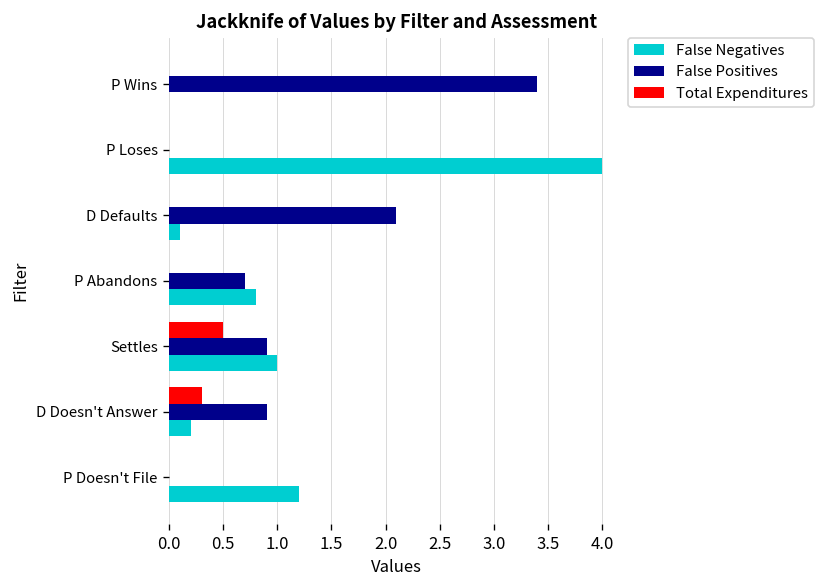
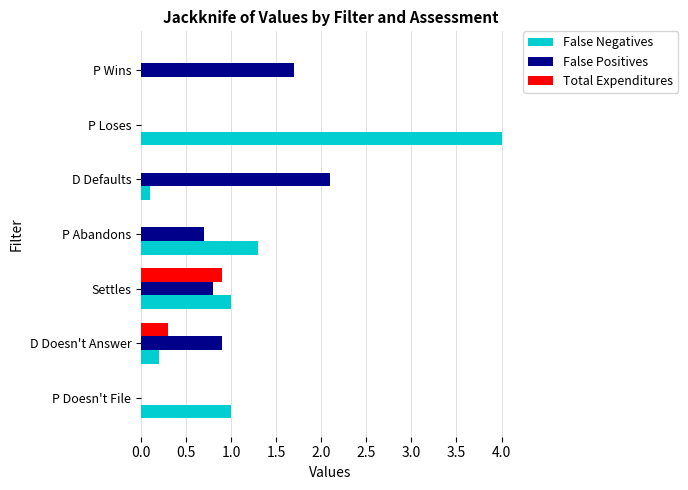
False Positives, P Wins: 3.4 -> 1.7
False Negatives, P Abandons: 0.8 -> 1.3
Total Expenditures, Settles: 0.5 -> 0.9
False Positives, Settles: 0.9 -> 0.8
False Negatives, P Doesn't File: 1.2 -> 1.0
